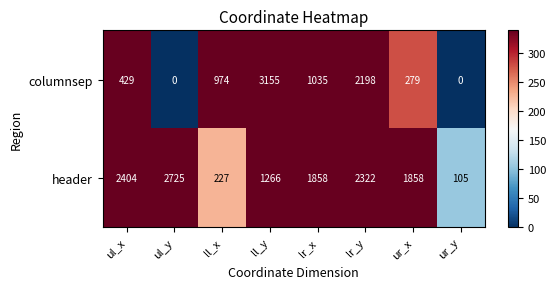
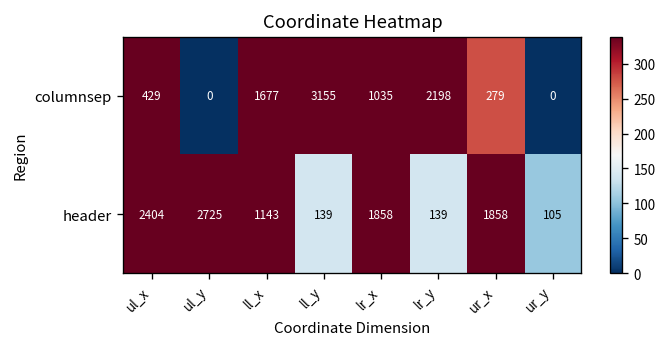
columnsep, ll_x: 974 -> 1677
header, ll_x: 227 -> 1143
header, ll_y: 1266 -> 139
header, lr_y: 2322 -> 139
